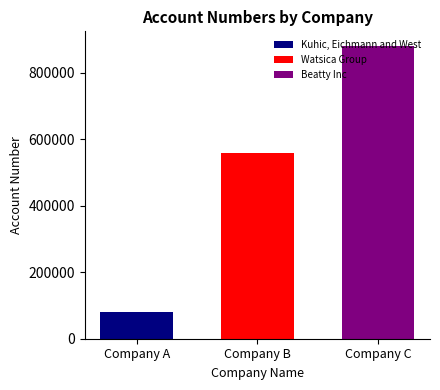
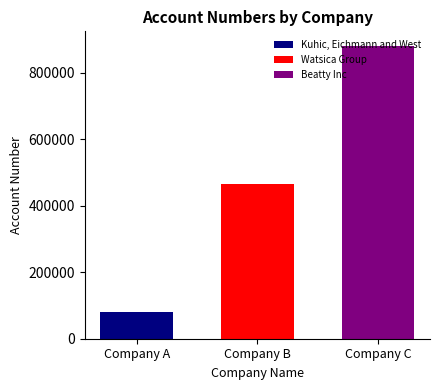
Company B: 560000 -> 470000
